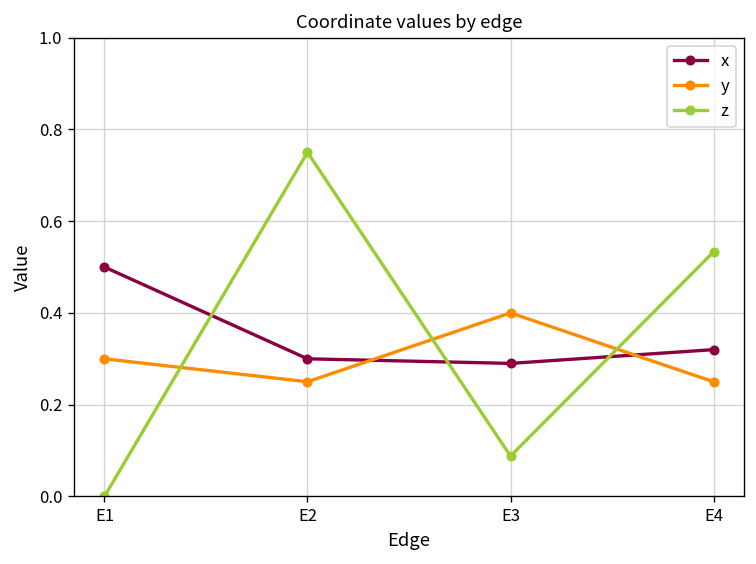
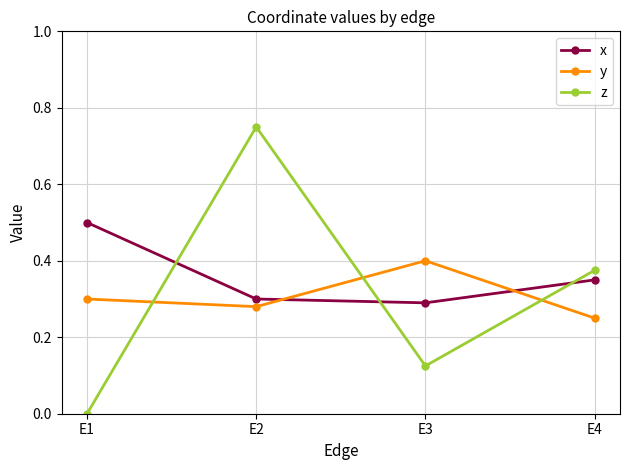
y, E2: 0.25 -> 0.28
z, E3: 0.09 -> 0.13
x, E4: 0.32 -> 0.35
z, E4: 0.53 -> 0.38
